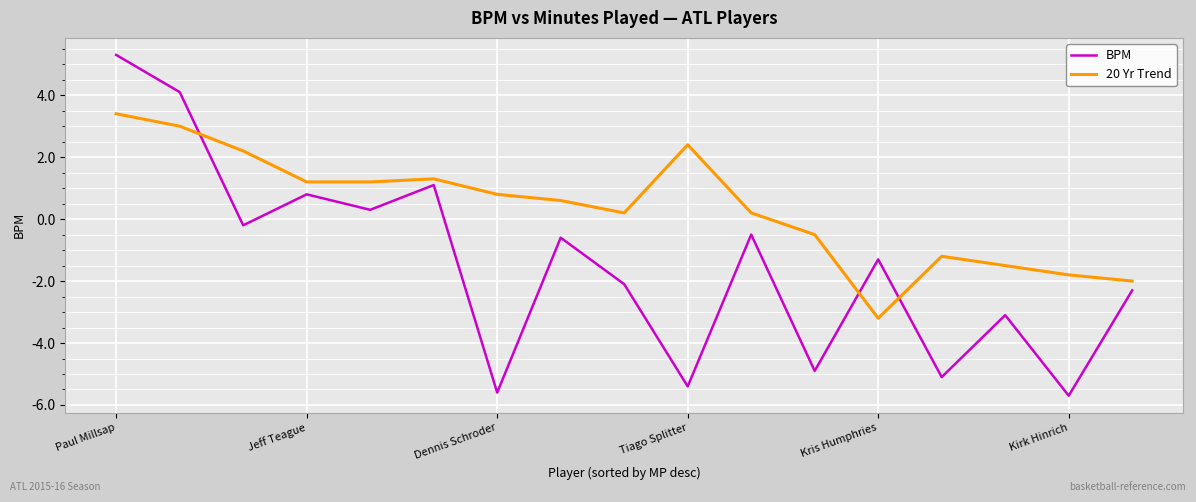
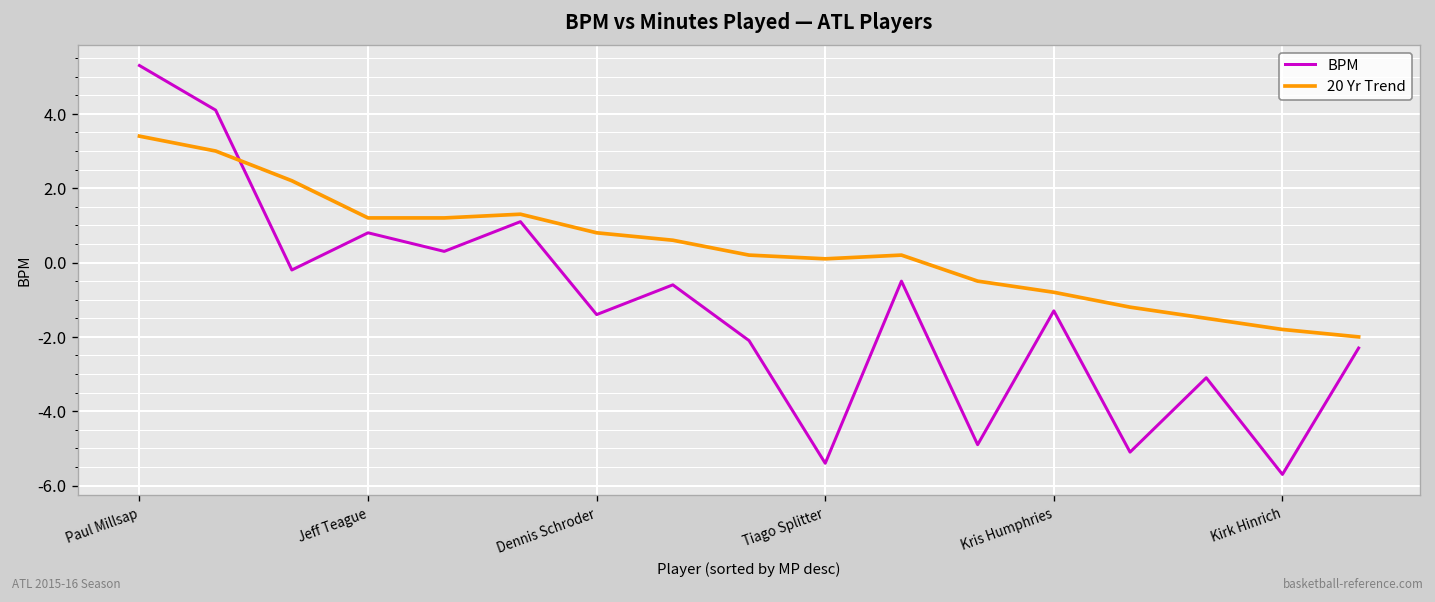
BPM, Dennis Schroder: -5.6 -> -1.4
20 Yr Trend, Tiago Splitter: 2.4 -> 0.1
20 Yr Trend, Kris Humphries: -3.2 -> -0.8
